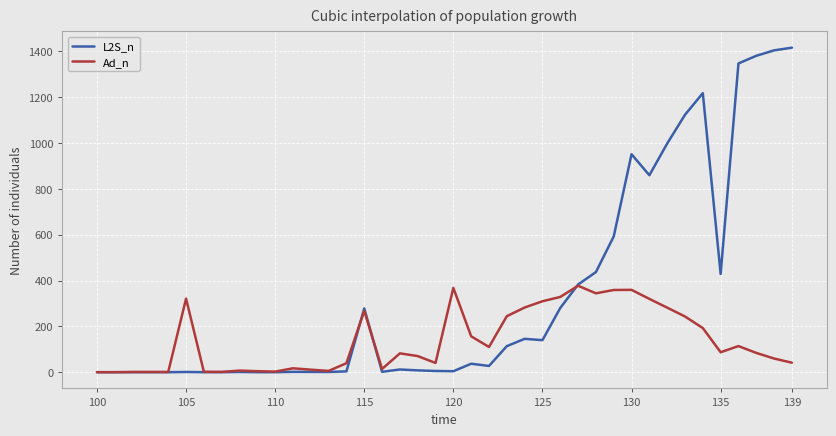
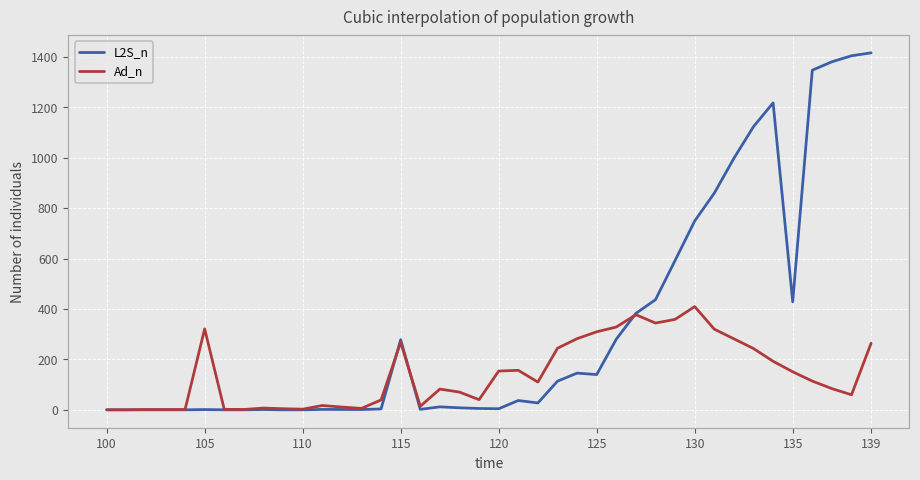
Ad_n, 120: 370 -> 150
L2S_n, 130: 950 -> 750
Ad_n, 130: 360 -> 410
Ad_n, 135: 90 -> 150
Ad_n, 139: 40 -> 260
